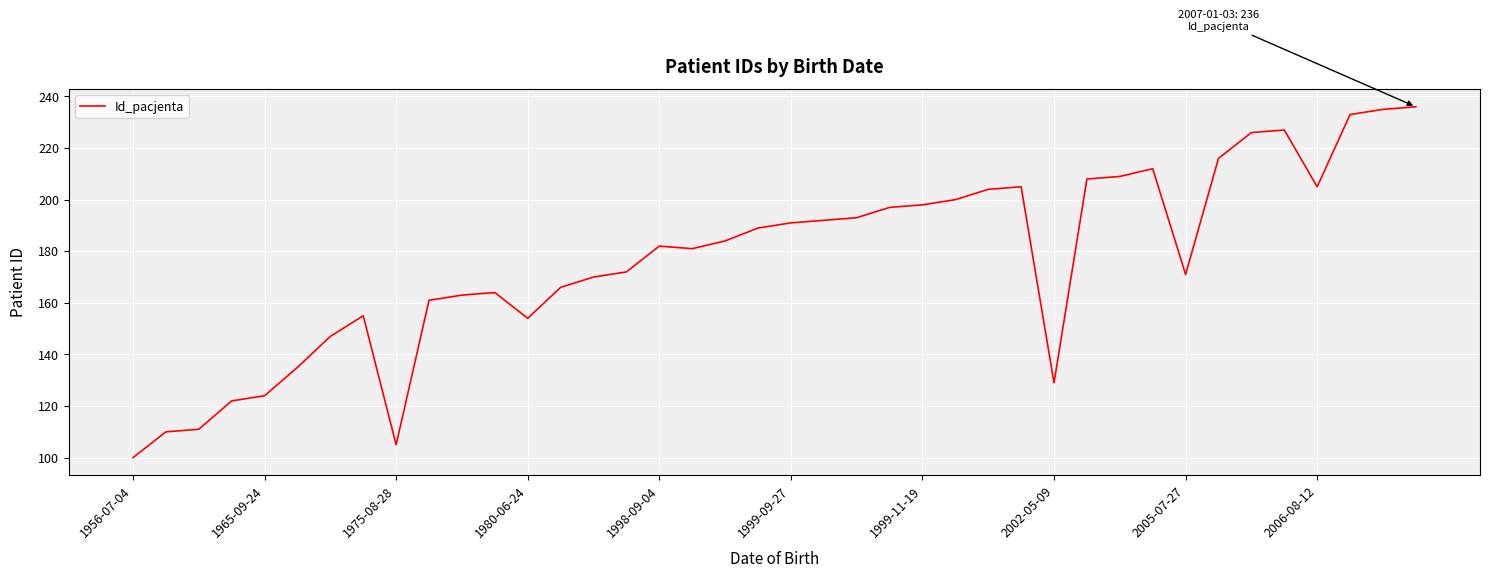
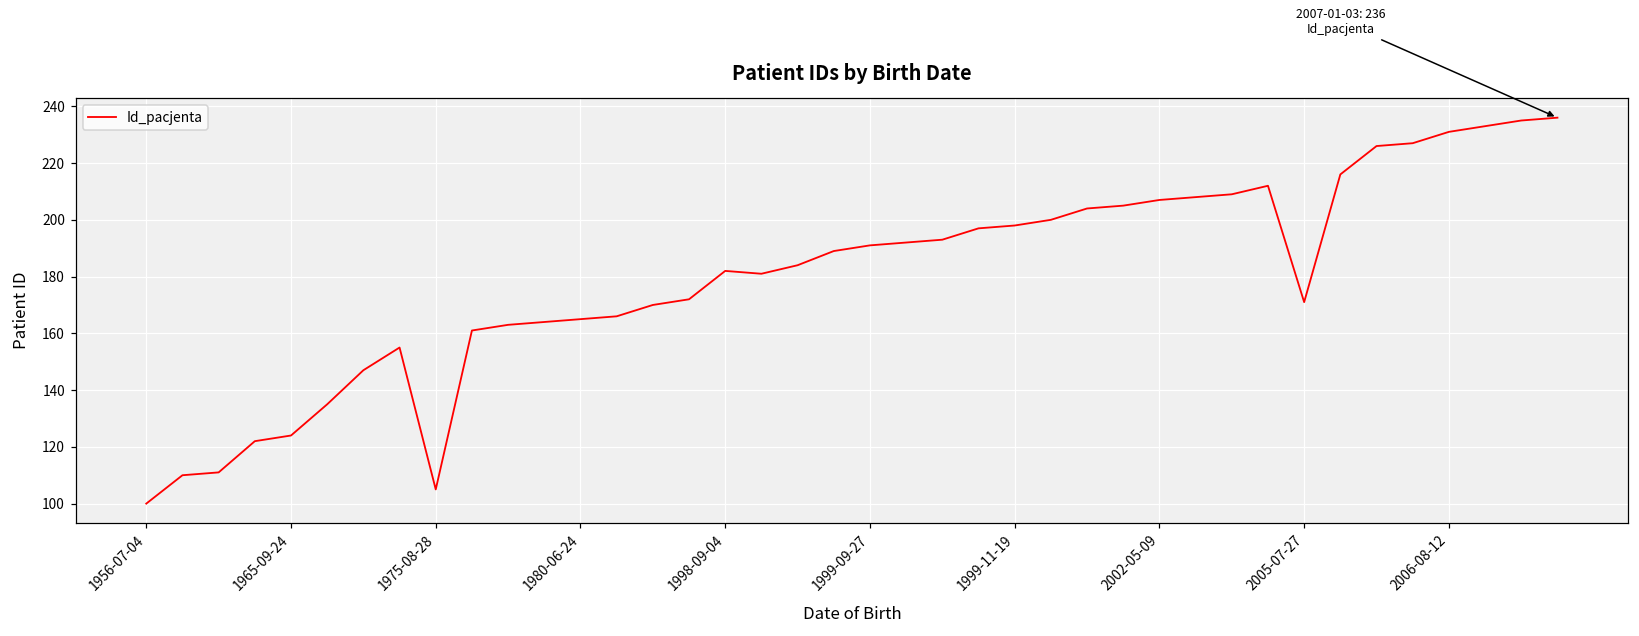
1980-06-24: 154 -> 165
2002-05-09: 129 -> 207
2006-08-12: 205 -> 231
